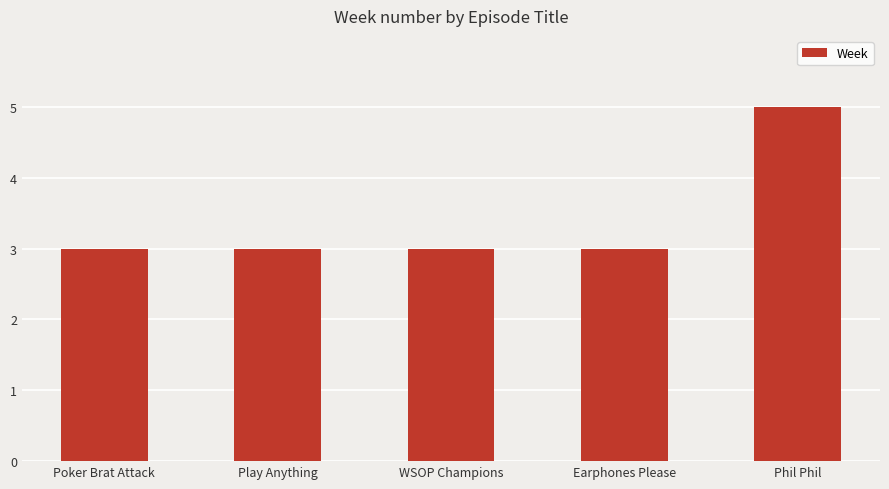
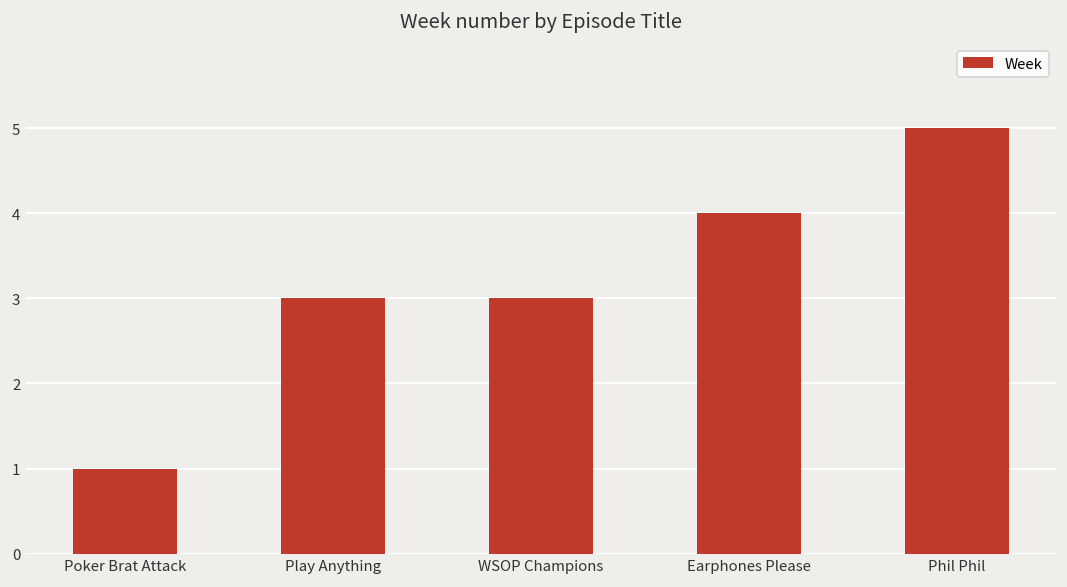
Poker Brat Attack: 3 -> 1
Earphones Please: 3 -> 4
